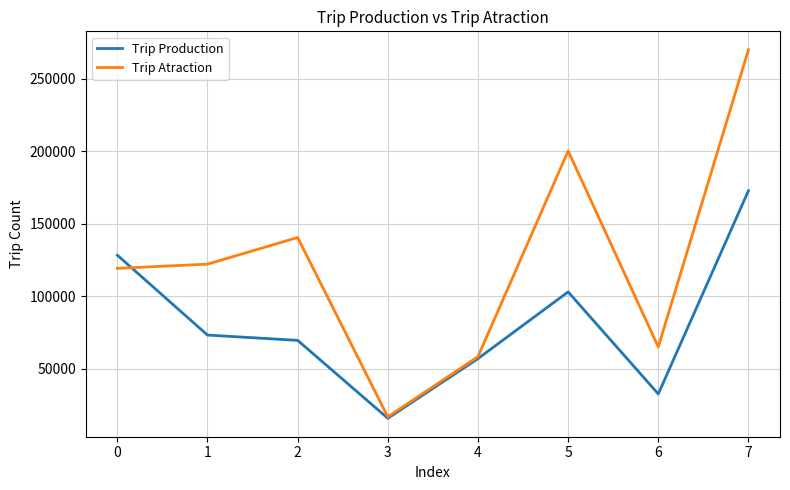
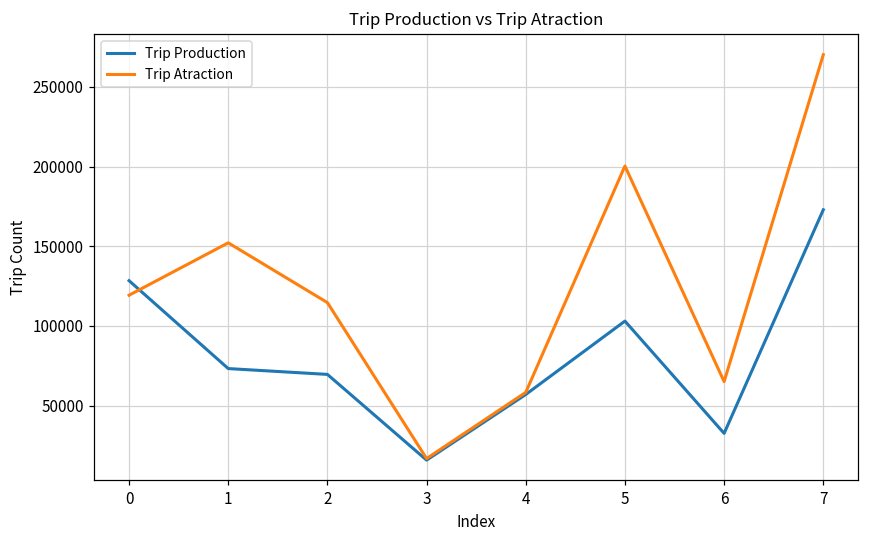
Trip Atraction, 1: 122000 -> 152000
Trip Atraction, 2: 141000 -> 115000
